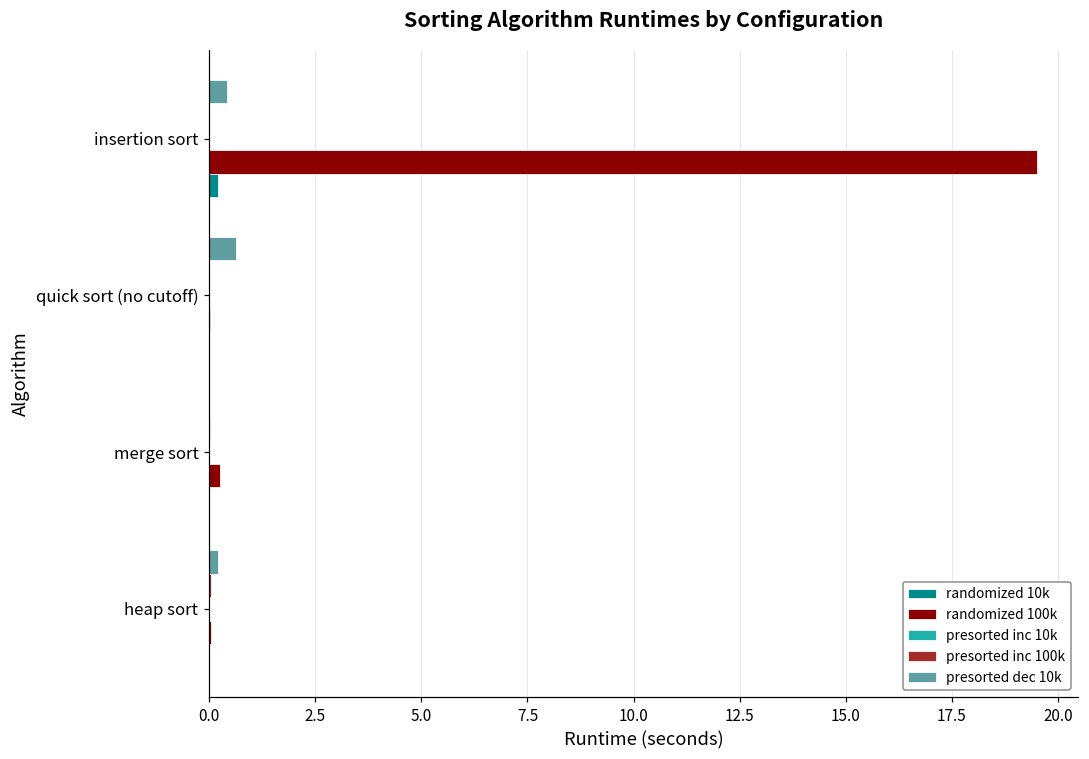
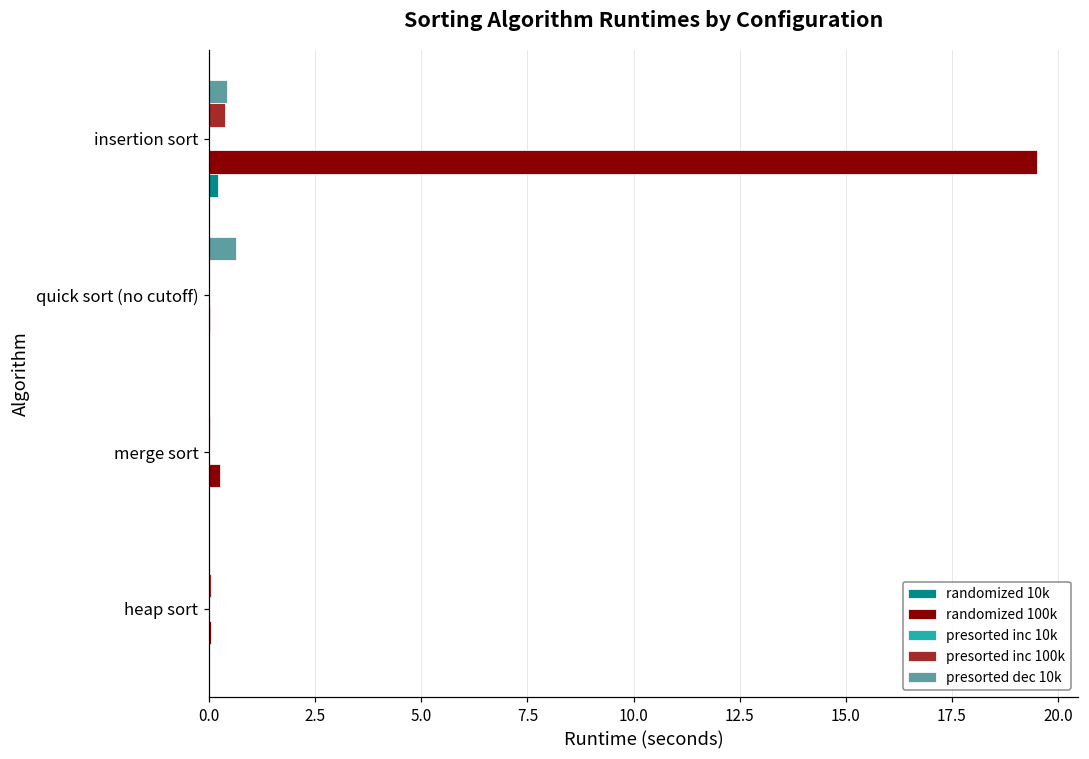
presorted inc 100k, insertion sort: 0.0 -> 0.4
presorted dec 10k, heap sort: 0.2 -> 0.0
